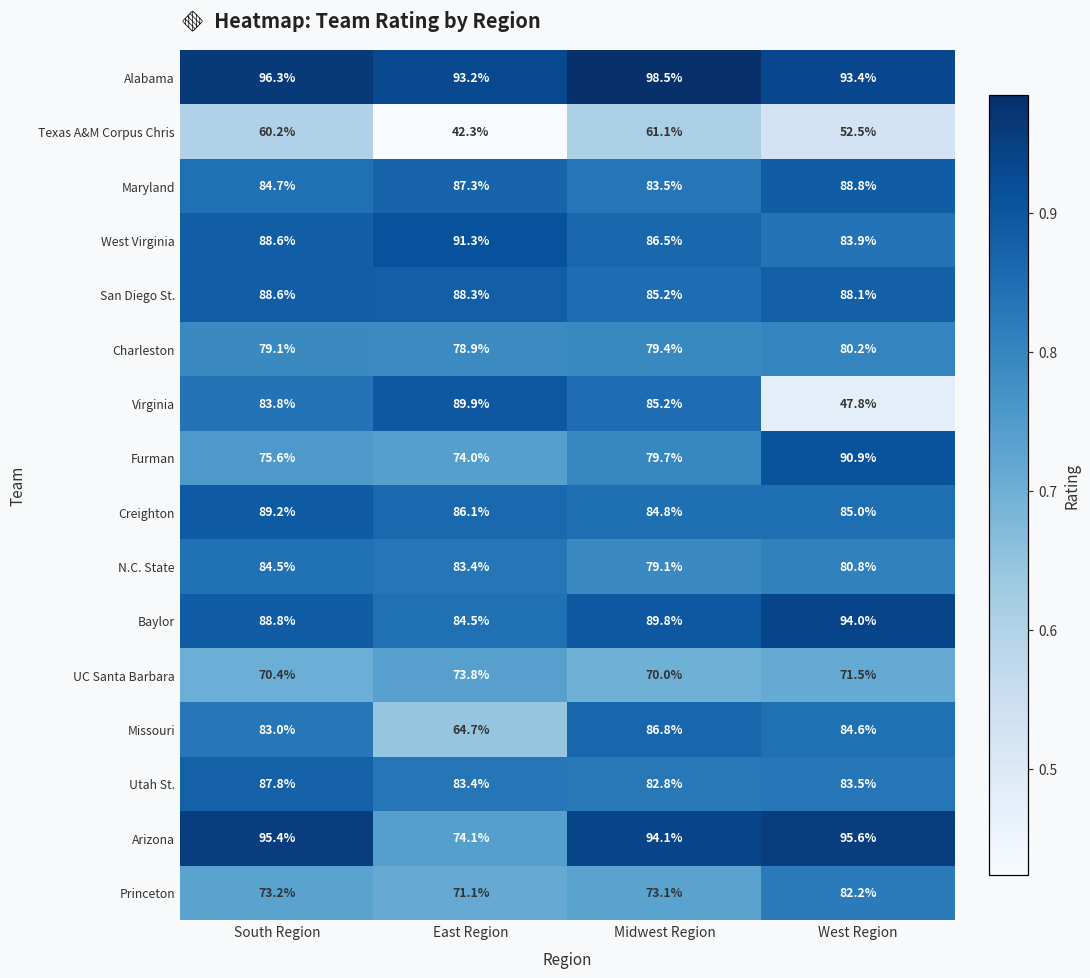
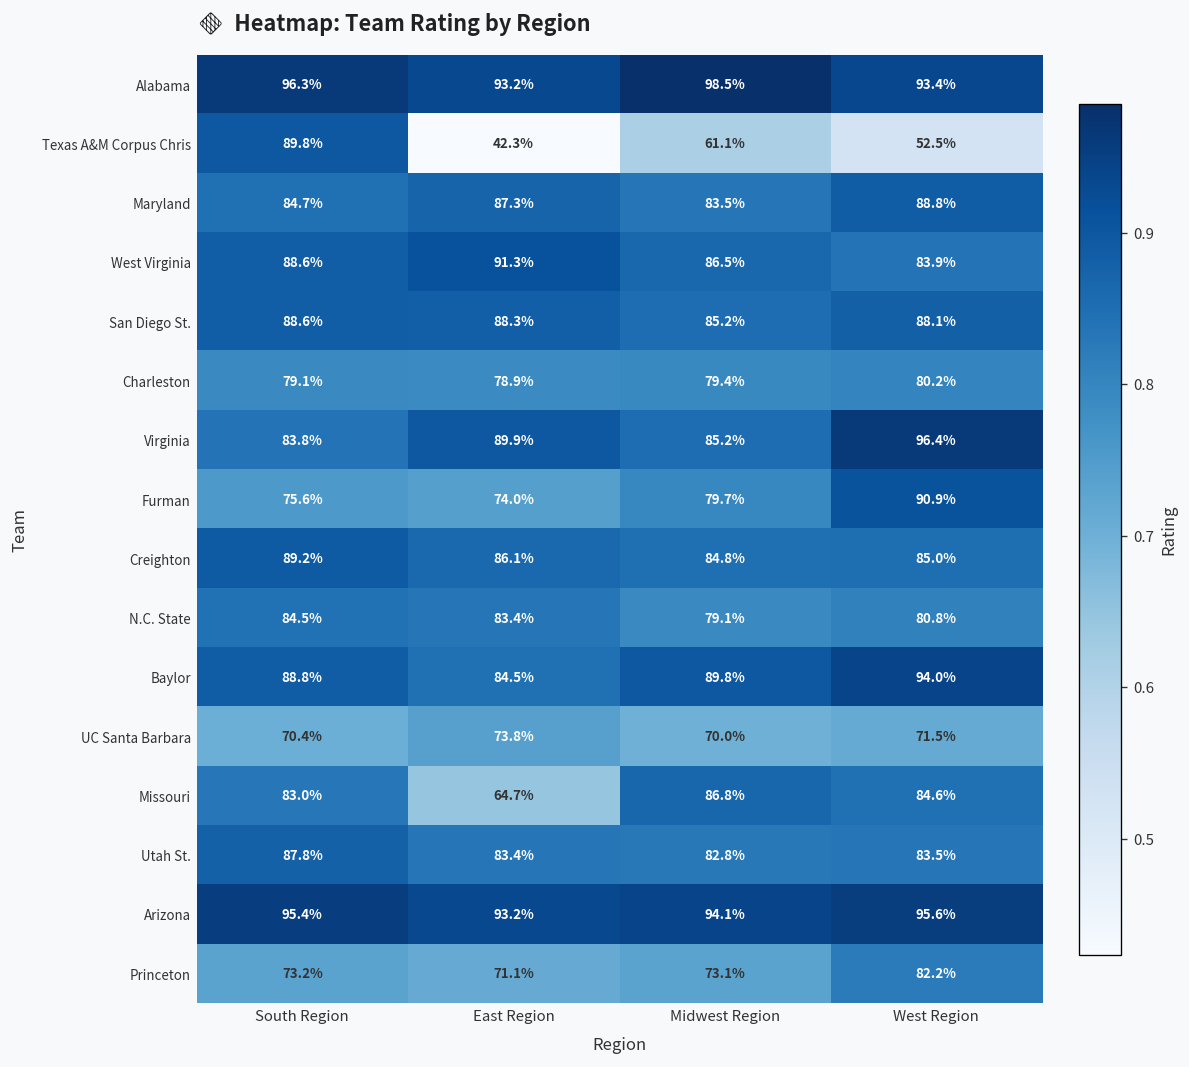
Texas A&M Corpus Chris, South Region: 60.2% -> 89.8%
Virginia, West Region: 47.8% -> 96.4%
Arizona, East Region: 74.1% -> 93.2%
